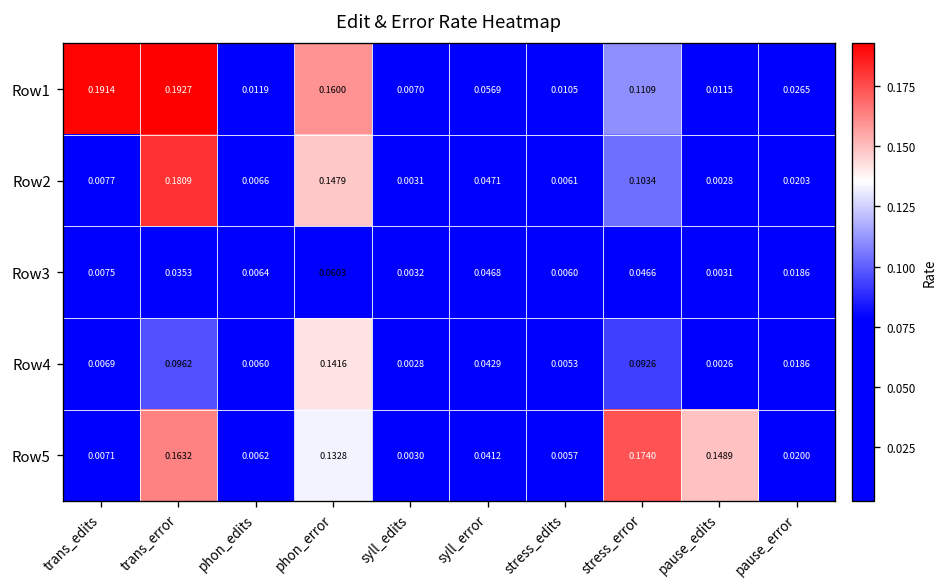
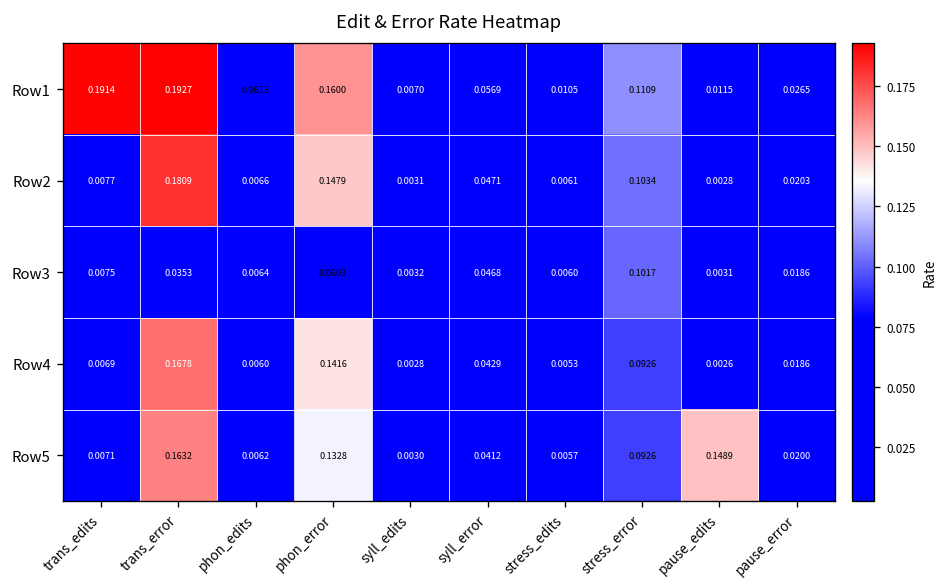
Row1, phon_edits: 0.0119 -> 0.0613
Row3, stress_error: 0.0466 -> 0.1017
Row4, trans_error: 0.0962 -> 0.1678
Row5, stress_error: 0.1740 -> 0.0926
